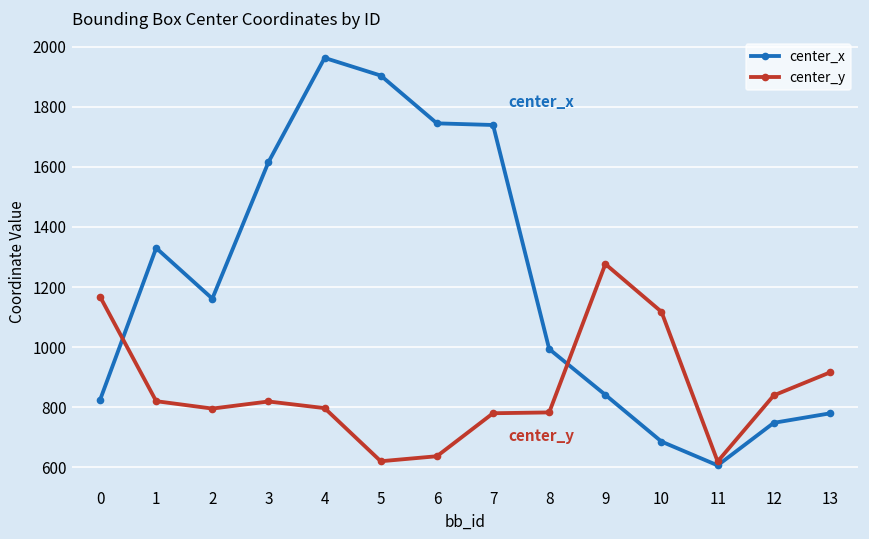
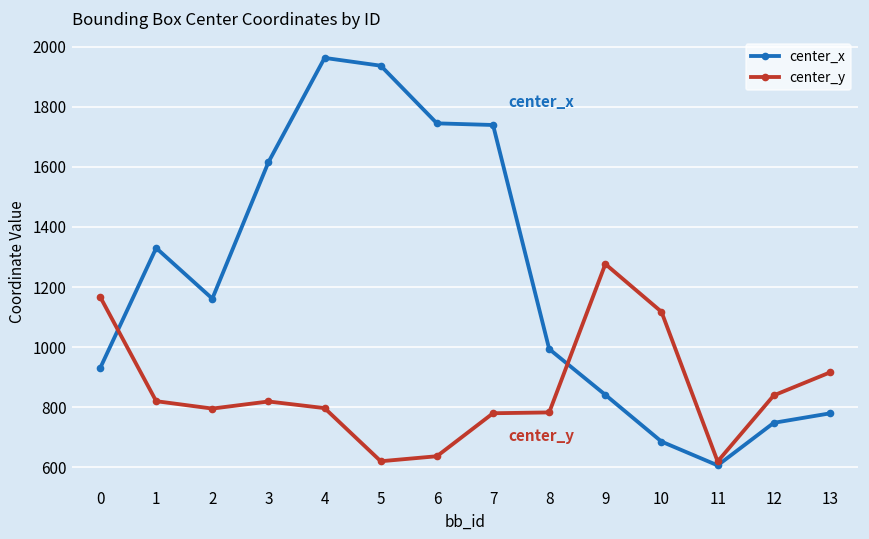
center_x, 0: 820 -> 930
center_x, 5: 1900 -> 1940
